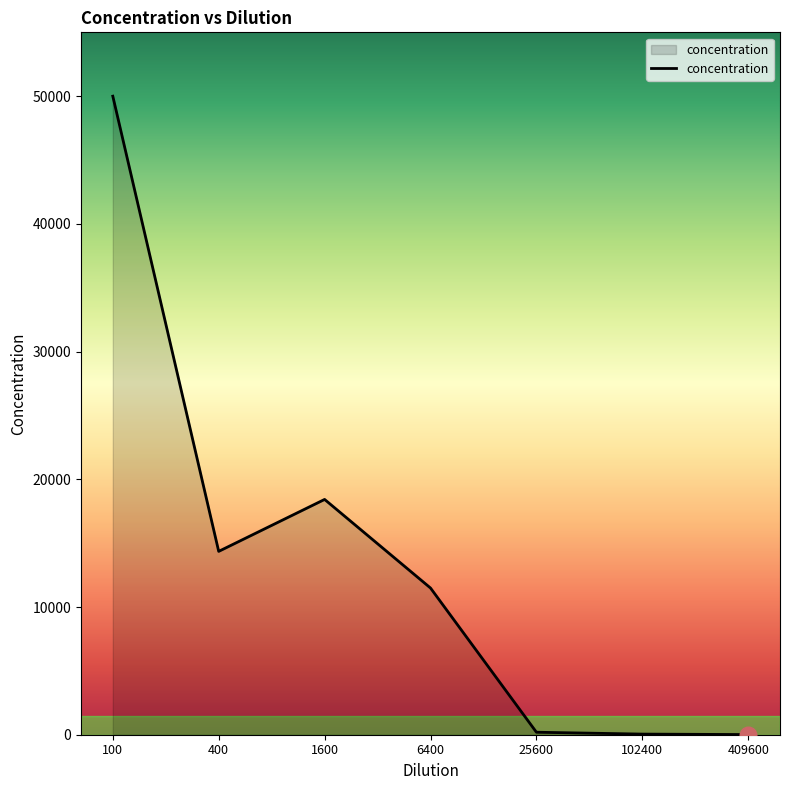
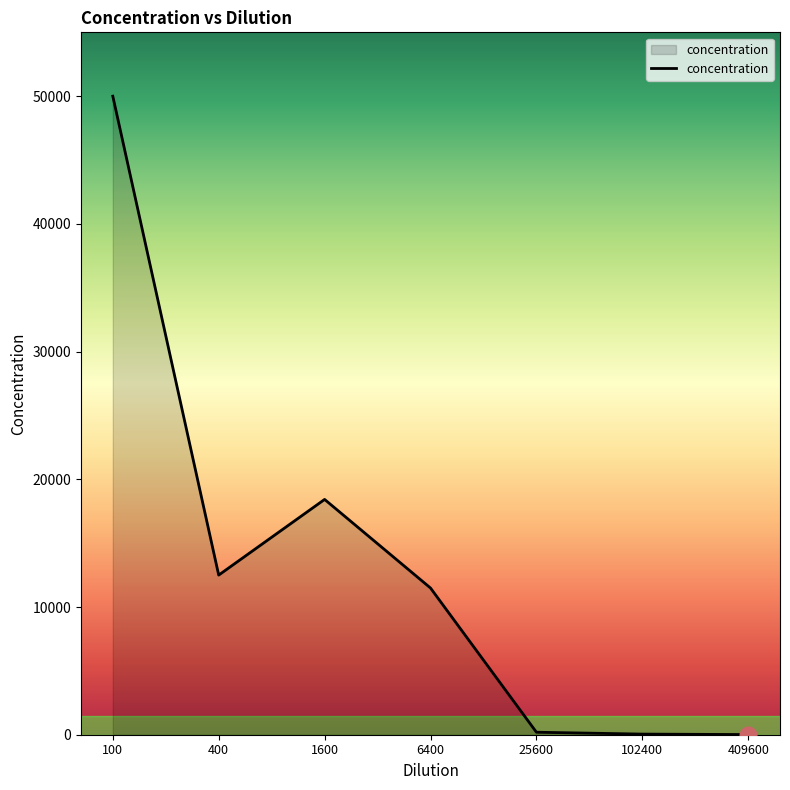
concentration, 400: 14400 -> 12500
